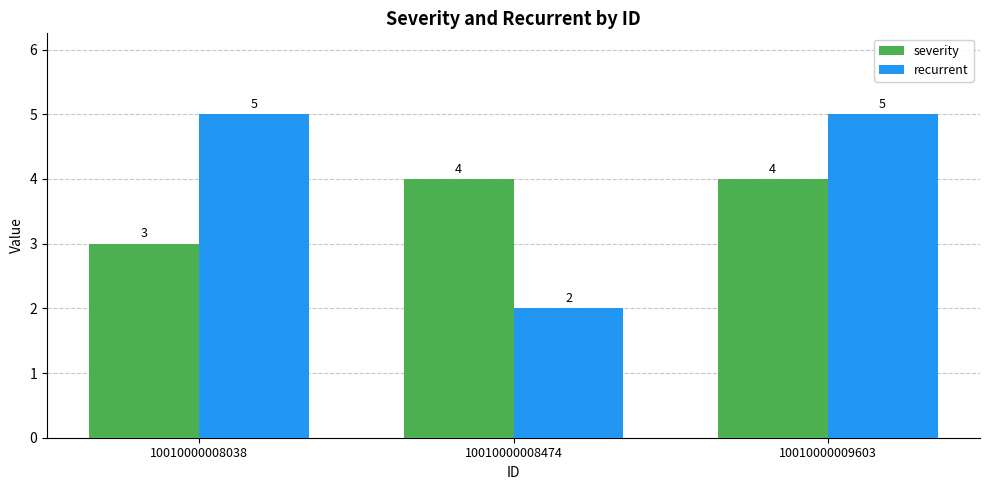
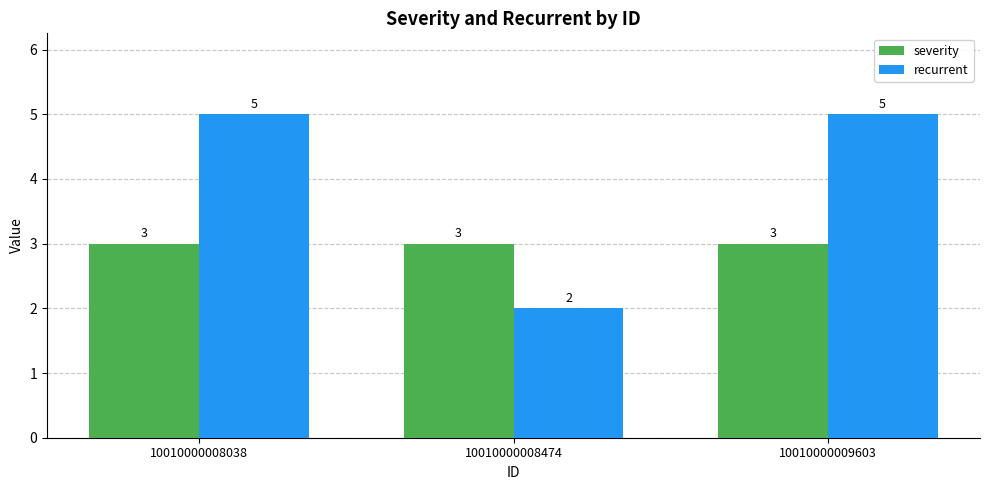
severity, 10010000008474: 4 -> 3
severity, 10010000009603: 4 -> 3
